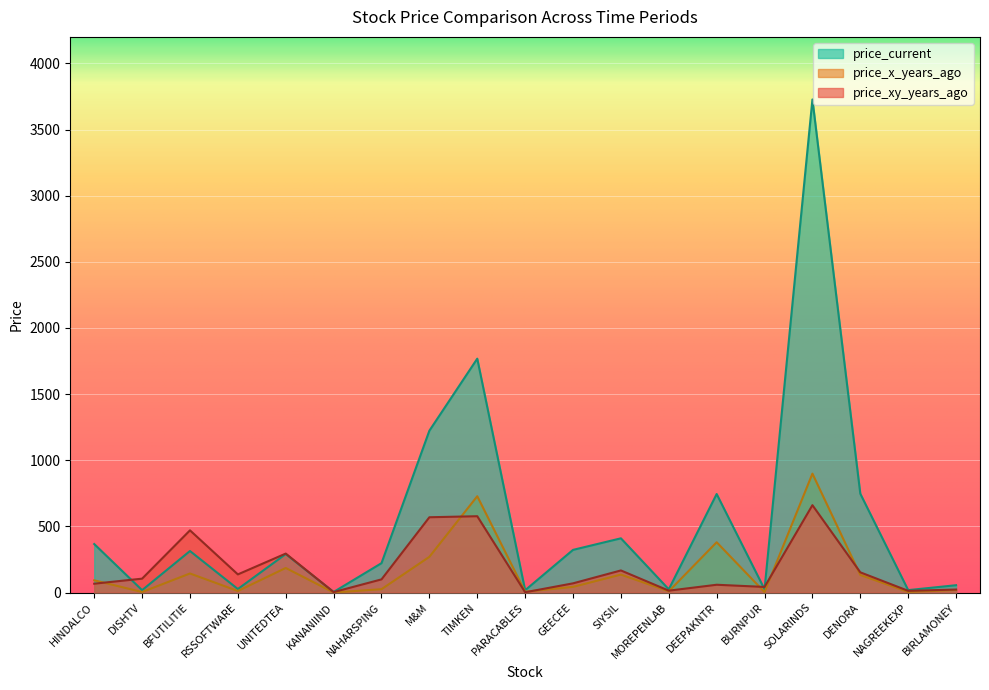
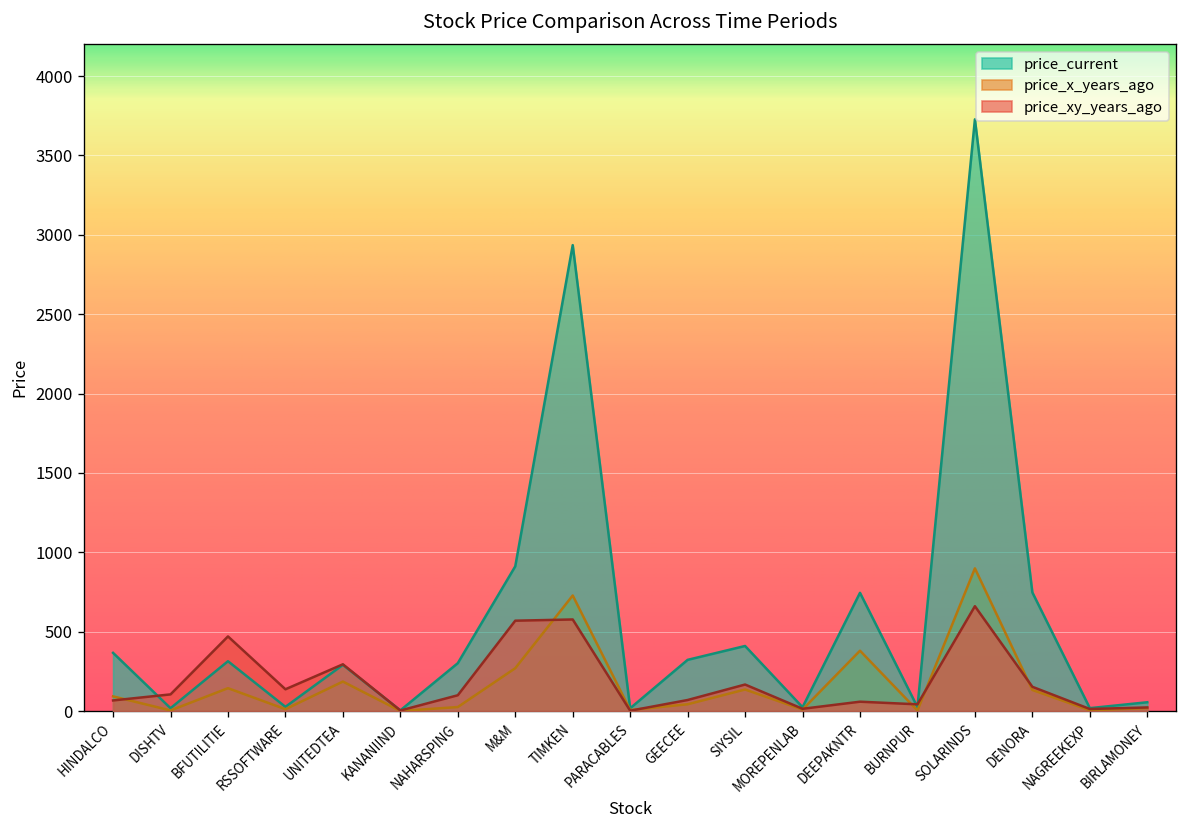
price_current, NAHARSPING: 220 -> 300
price_current, M&M: 1220 -> 910
price_current, TIMKEN: 1770 -> 2930
